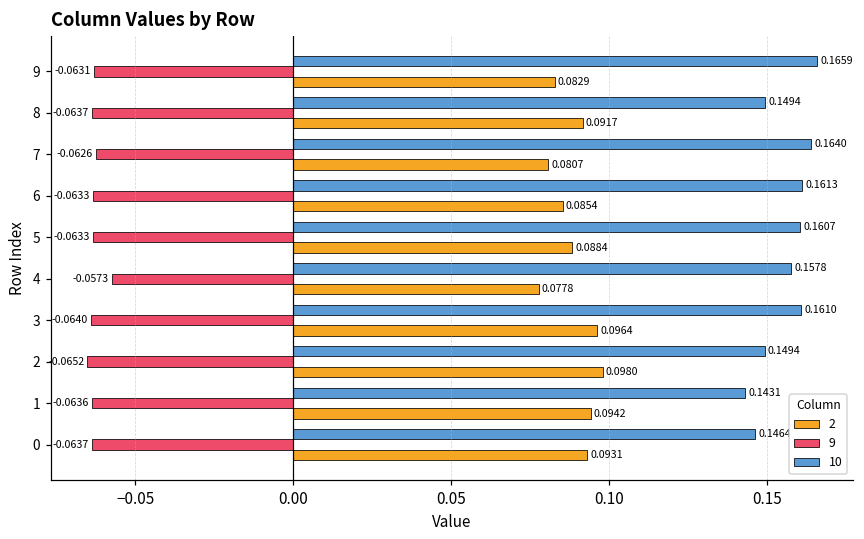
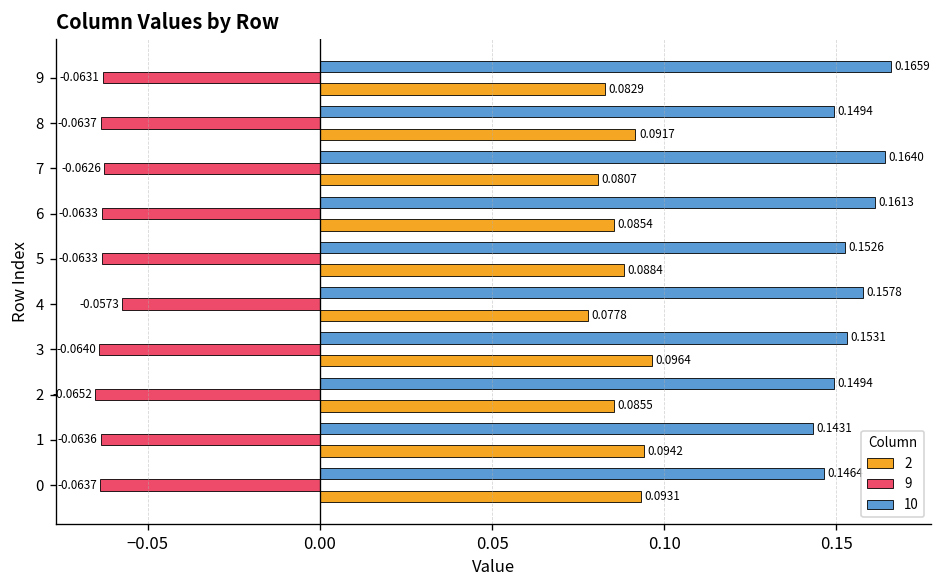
10, 5: 0.1607 -> 0.1526
10, 3: 0.1610 -> 0.1531
2, 2: 0.0980 -> 0.0855
